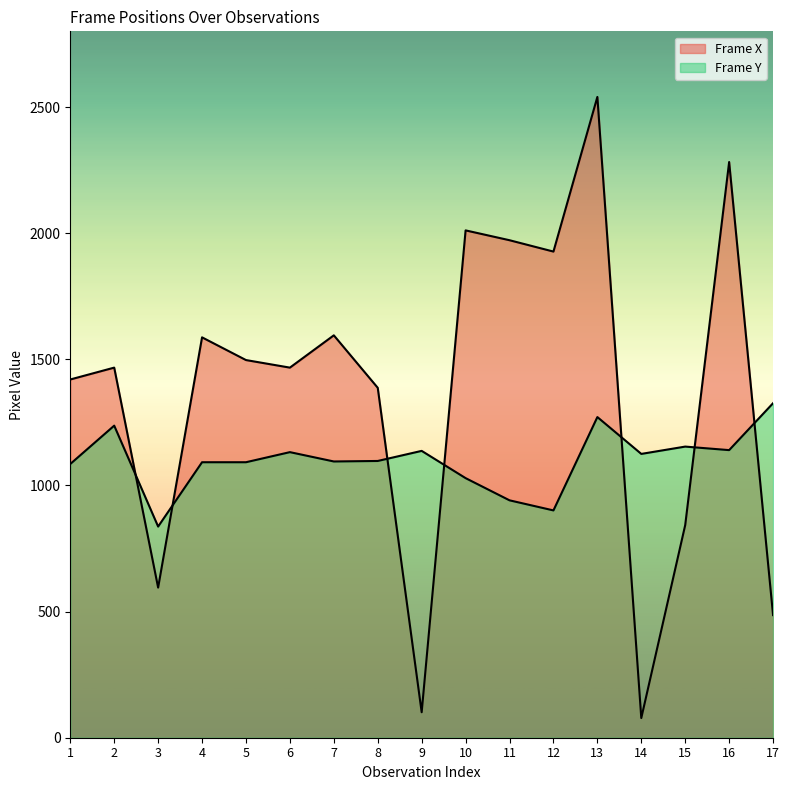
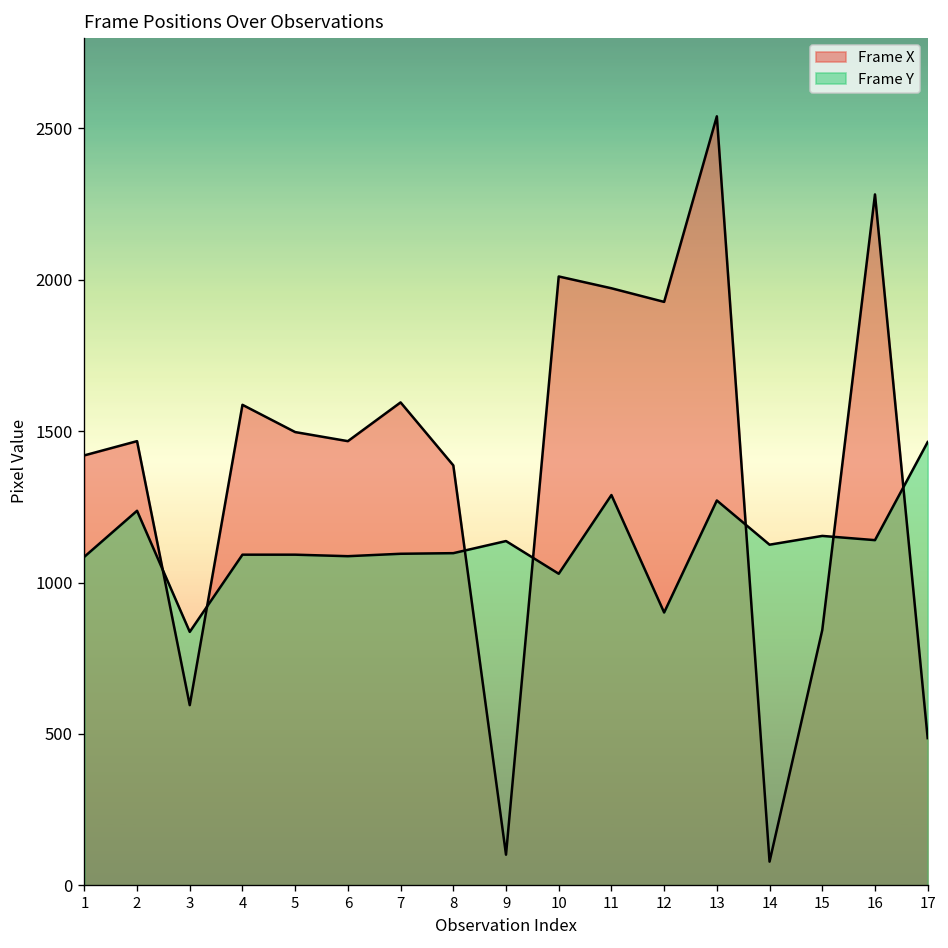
Frame Y, 6: 1130 -> 1090
Frame Y, 11: 940 -> 1290
Frame Y, 17: 1330 -> 1460
